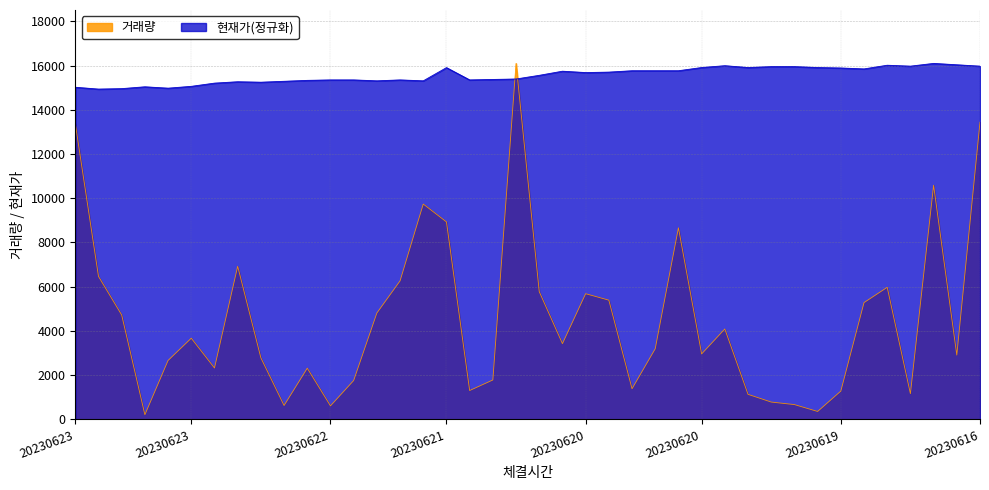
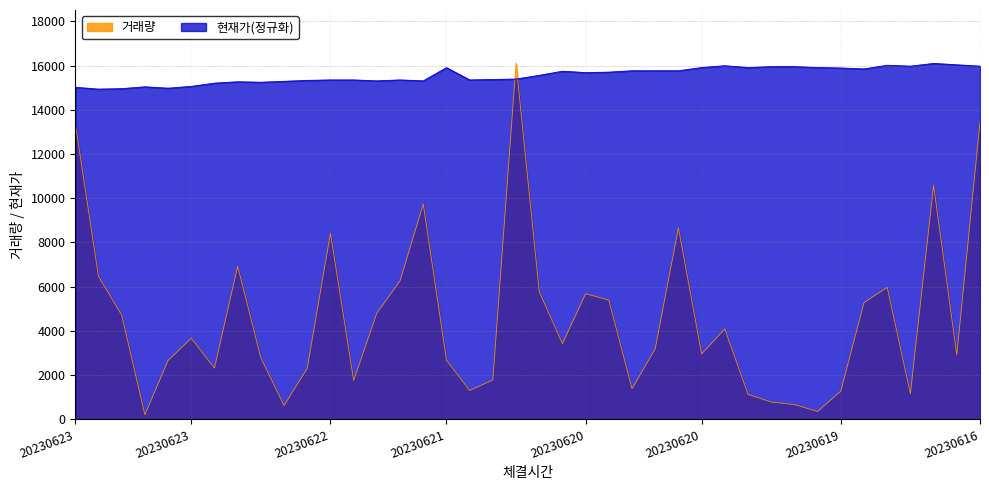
거래량, 20230622: 600 -> 8400
거래량, 20230621: 8900 -> 2700
